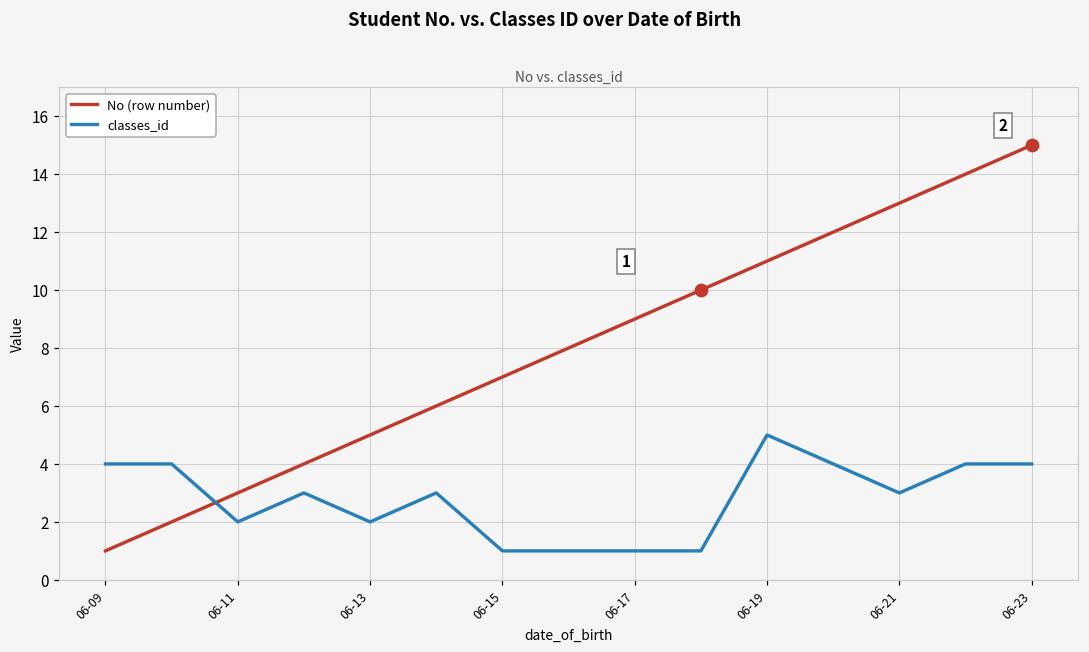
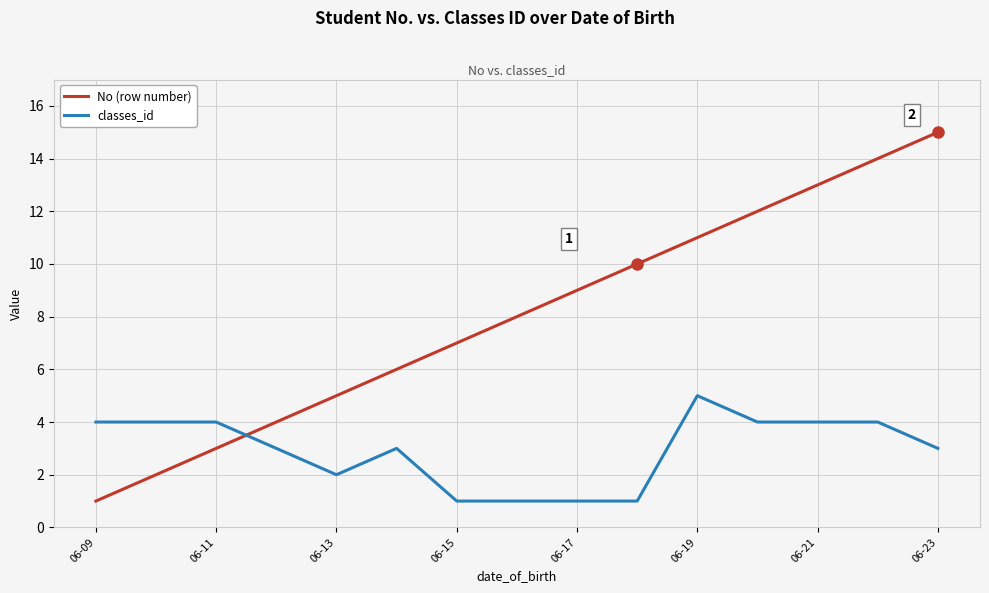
classes_id, 06-11: 2 -> 4
classes_id, 06-21: 3 -> 4
classes_id, 06-23: 4 -> 3
